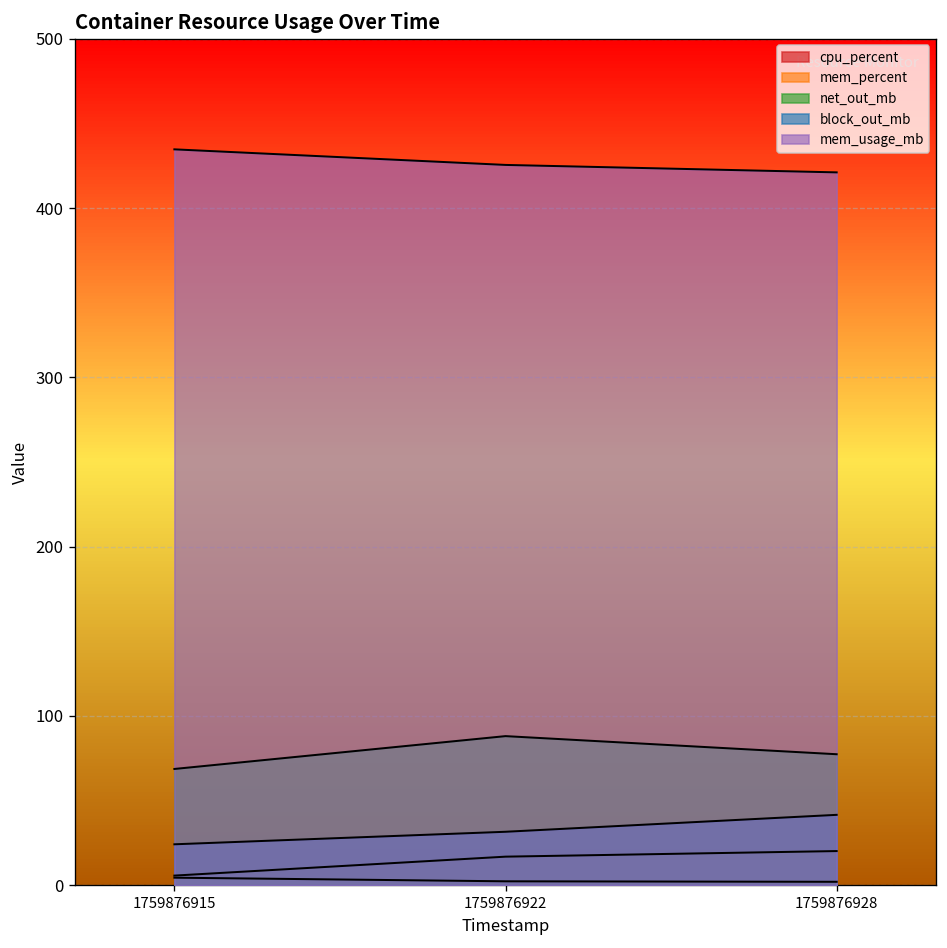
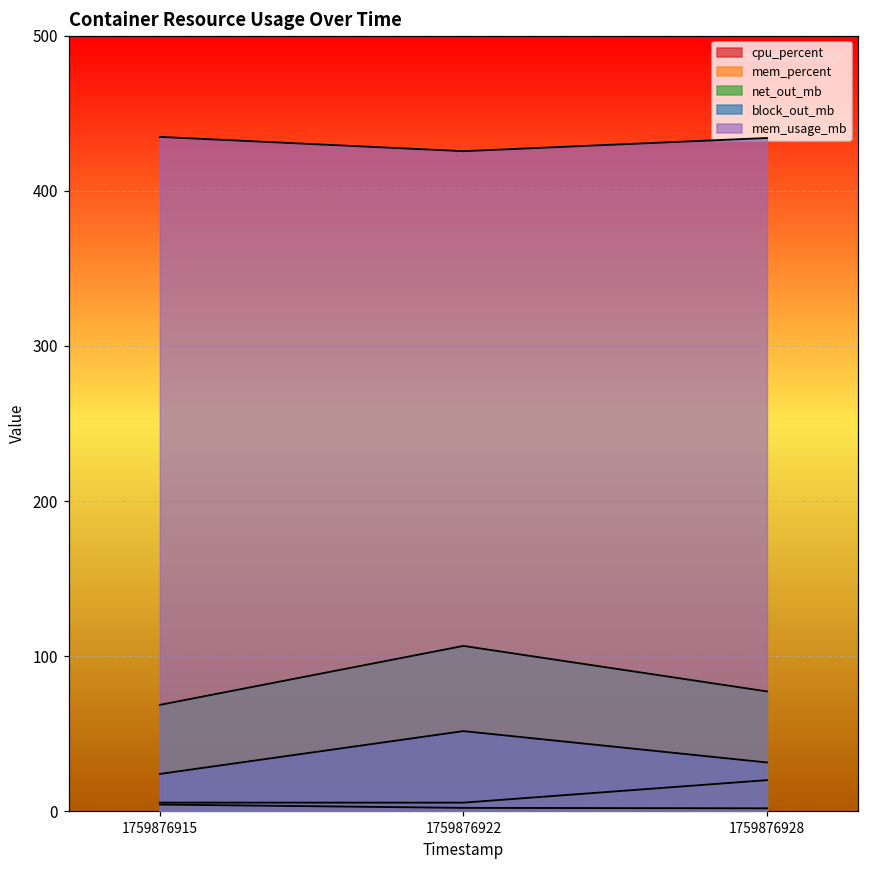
mem_percent, 1759876922: 17 -> 6
net_out_mb, 1759876922: 88 -> 107
block_out_mb, 1759876922: 32 -> 52
block_out_mb, 1759876928: 42 -> 32
mem_usage_mb, 1759876928: 421 -> 434
